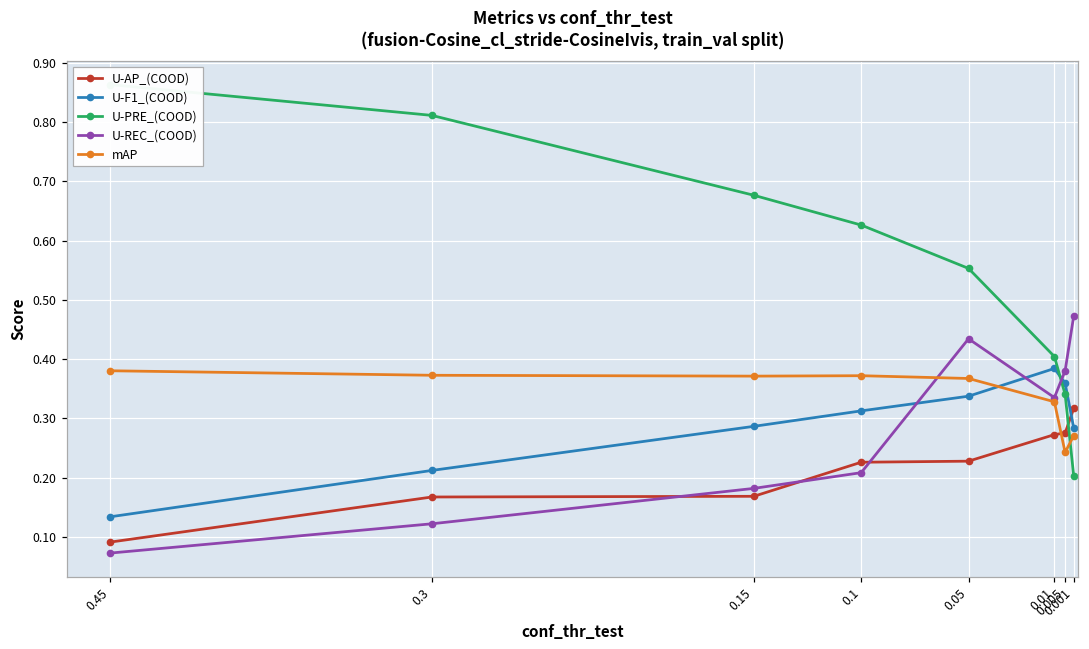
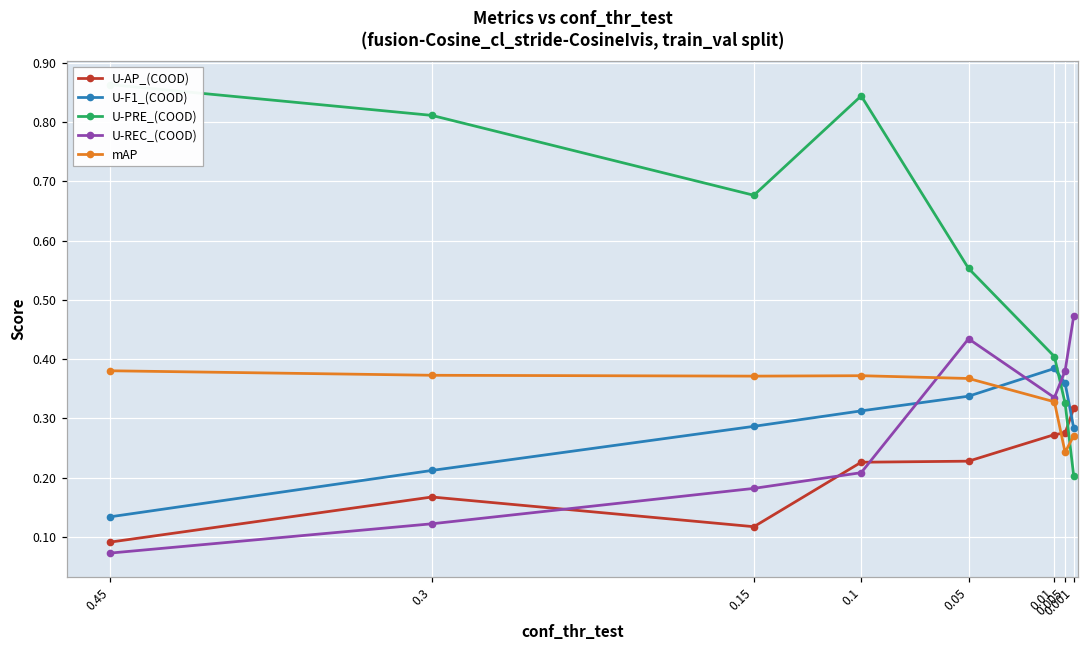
U-AP_(COOD), 0.15: 0.17 -> 0.12
U-PRE_(COOD), 0.1: 0.63 -> 0.84
U-PRE_(COOD), 0.005: 0.34 -> 0.33
